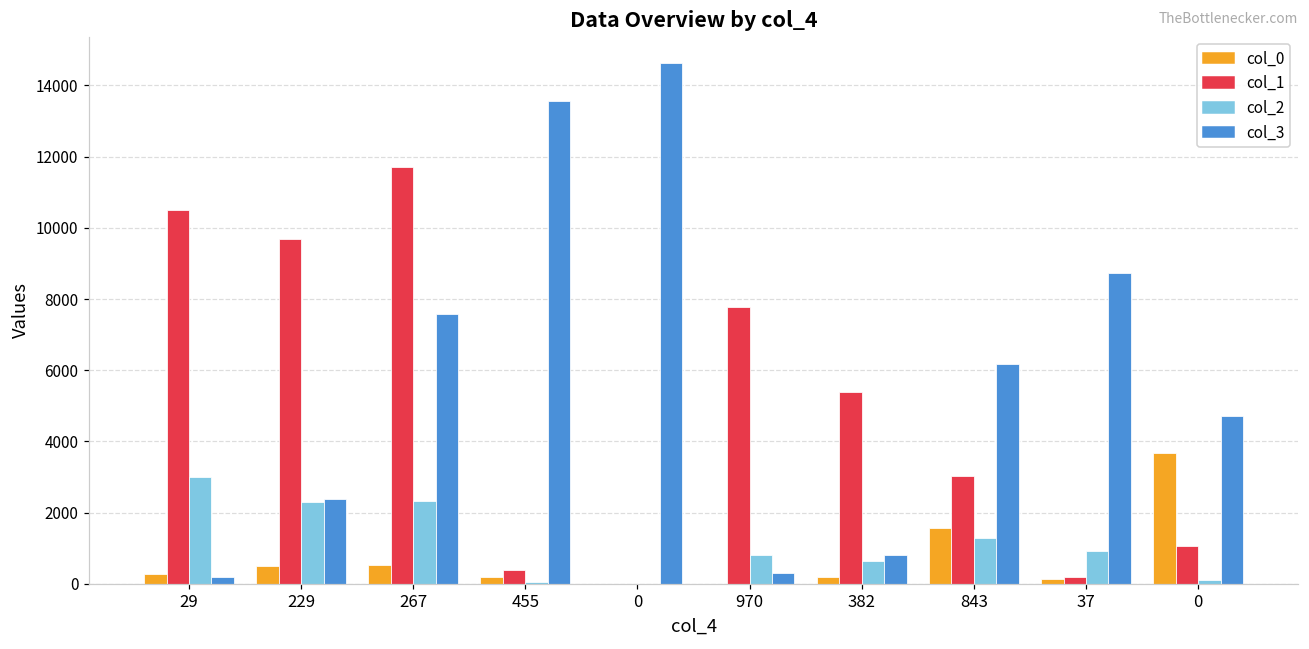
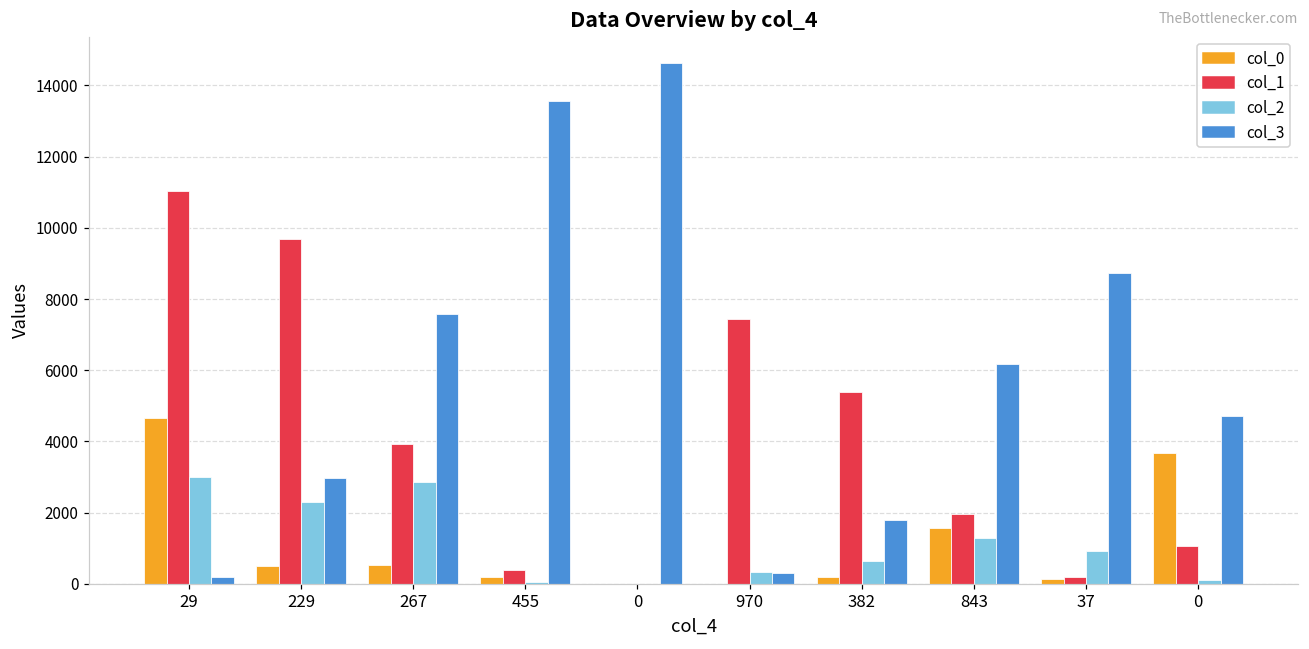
col_0, 29: 300 -> 4700
col_1, 29: 10500 -> 11000
col_3, 229: 2400 -> 3000
col_1, 267: 11700 -> 3900
col_2, 267: 2300 -> 2900
col_1, 970: 7800 -> 7400
col_2, 970: 800 -> 300
col_3, 382: 800 -> 1800
col_1, 843: 3000 -> 2000
